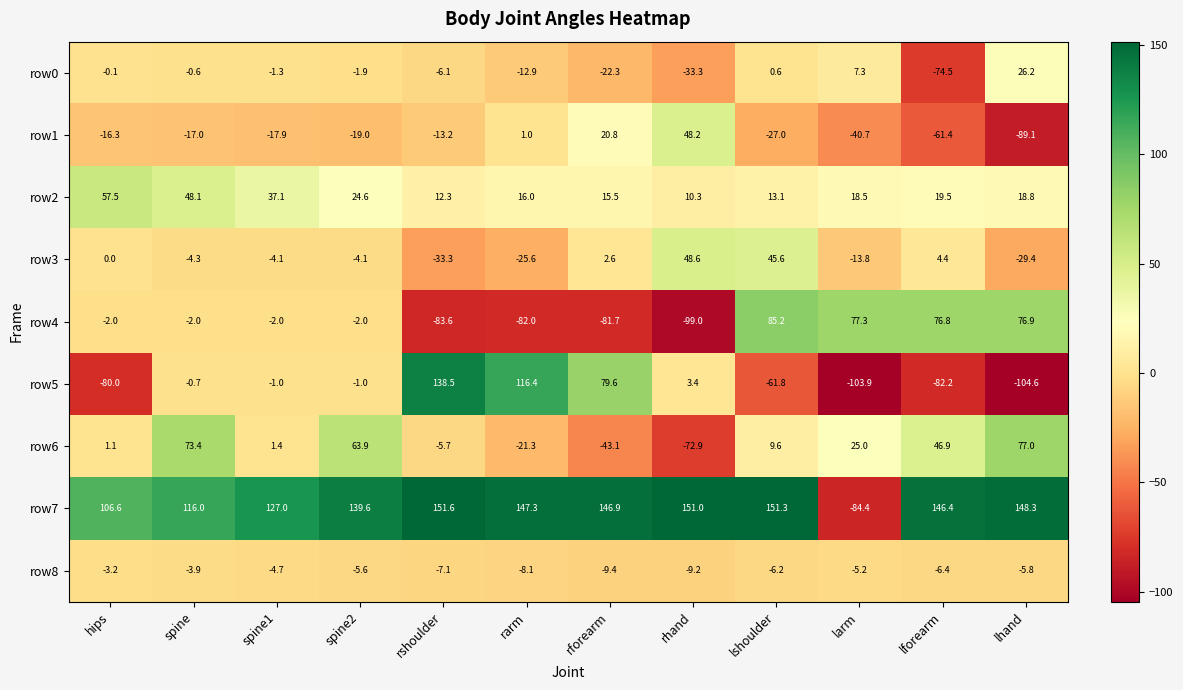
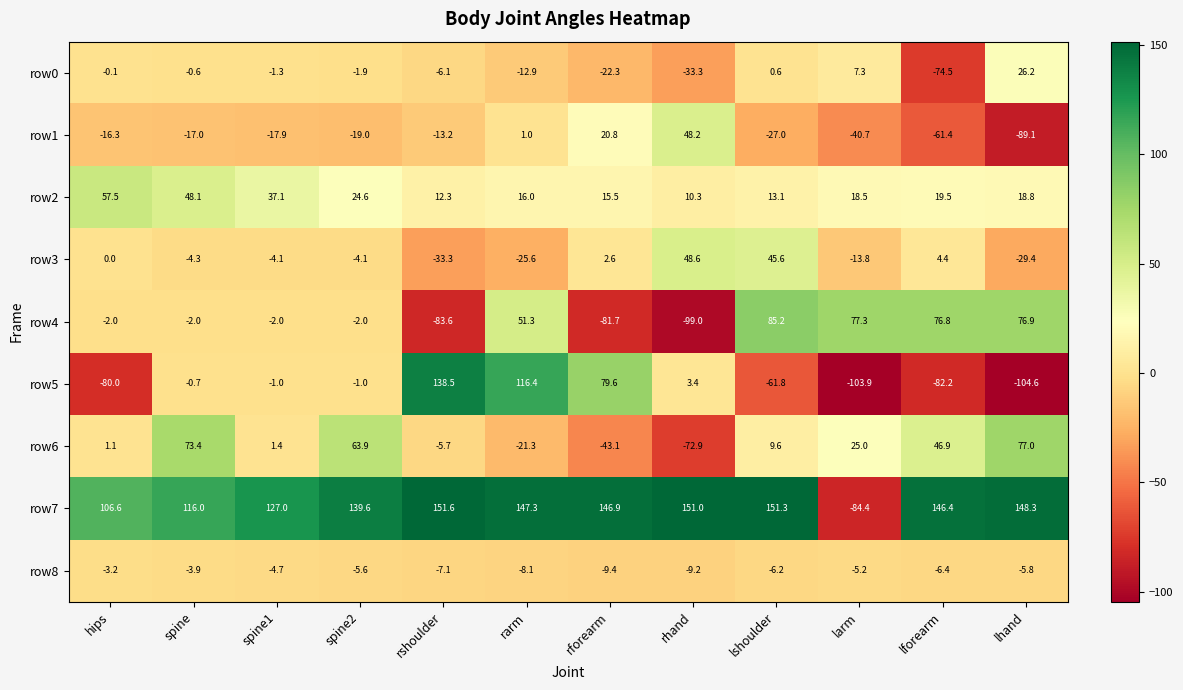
row4, rarm: -82.0 -> 51.3
